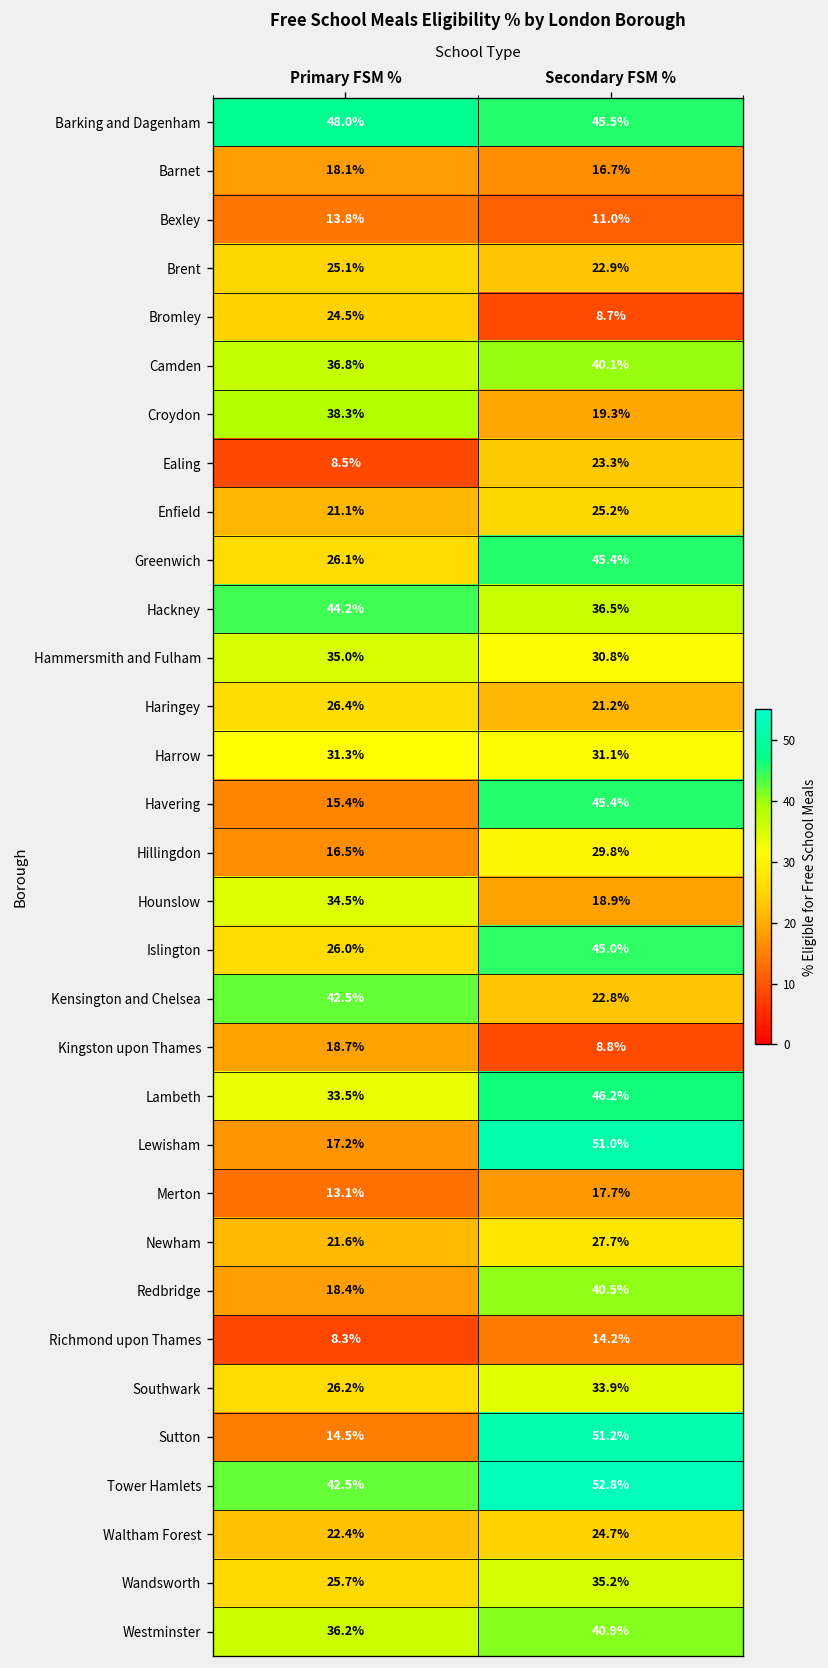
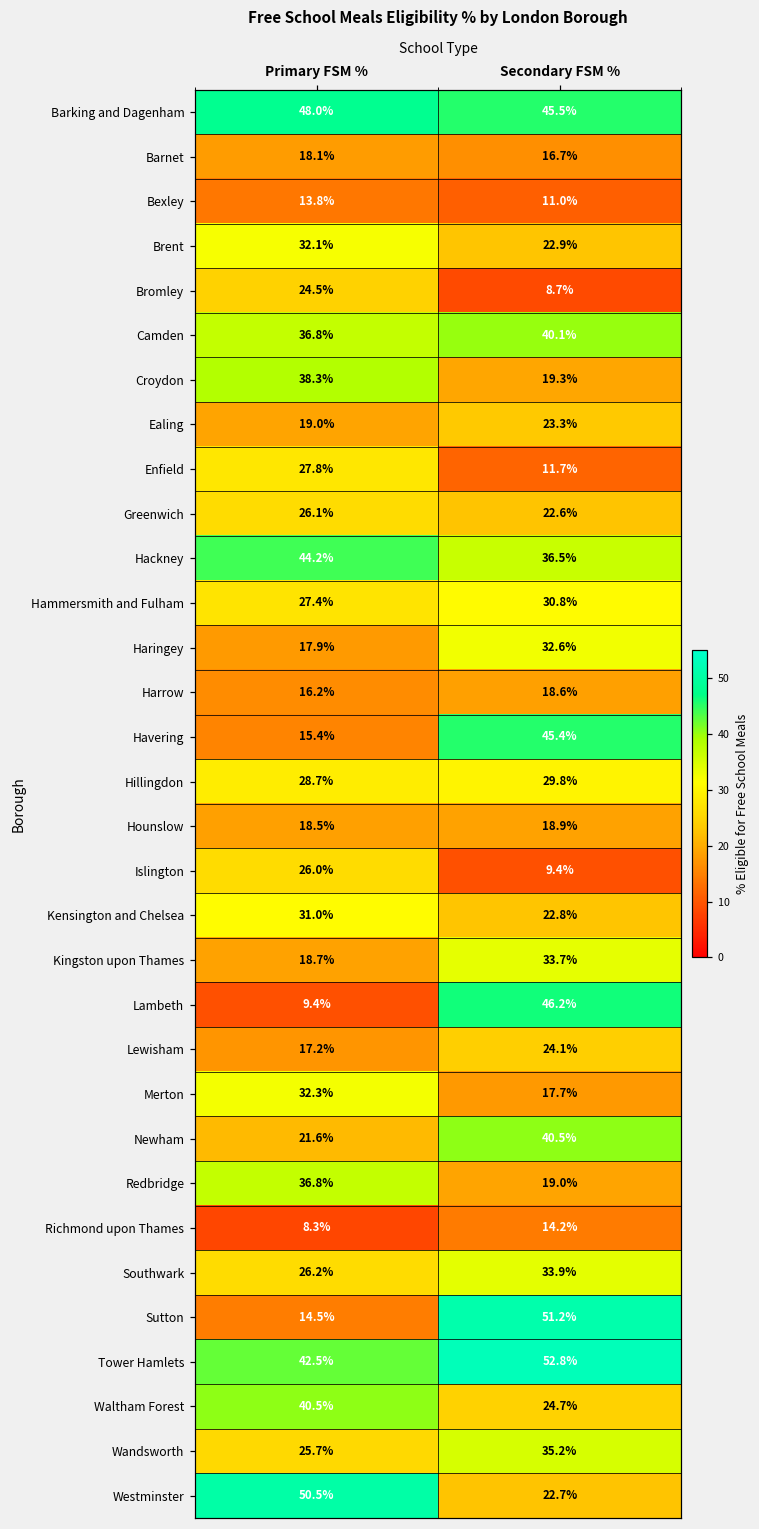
Brent, Primary FSM %: 25.1% -> 32.1%
Ealing, Primary FSM %: 8.5% -> 19.0%
Enfield, Primary FSM %: 21.1% -> 27.8%
Enfield, Secondary FSM %: 25.2% -> 11.7%
Greenwich, Secondary FSM %: 45.4% -> 22.6%
Hammersmith and Fulham, Primary FSM %: 35.0% -> 27.4%
Haringey, Primary FSM %: 26.4% -> 17.9%
Haringey, Secondary FSM %: 21.2% -> 32.6%
Harrow, Primary FSM %: 31.3% -> 16.2%
Harrow, Secondary FSM %: 31.1% -> 18.6%
Hillingdon, Primary FSM %: 16.5% -> 28.7%
Hounslow, Primary FSM %: 34.5% -> 18.5%
Islington, Secondary FSM %: 45.0% -> 9.4%
Kensington and Chelsea, Primary FSM %: 42.5% -> 31.0%
Kingston upon Thames, Secondary FSM %: 8.8% -> 33.7%
Lambeth, Primary FSM %: 33.5% -> 9.4%
Lewisham, Secondary FSM %: 51.0% -> 24.1%
Merton, Primary FSM %: 13.1% -> 32.3%
Newham, Secondary FSM %: 27.7% -> 40.5%
Redbridge, Primary FSM %: 18.4% -> 36.8%
Redbridge, Secondary FSM %: 40.5% -> 19.0%
Waltham Forest, Primary FSM %: 22.4% -> 40.5%
Westminster, Primary FSM %: 36.2% -> 50.5%
Westminster, Secondary FSM %: 40.9% -> 22.7%
